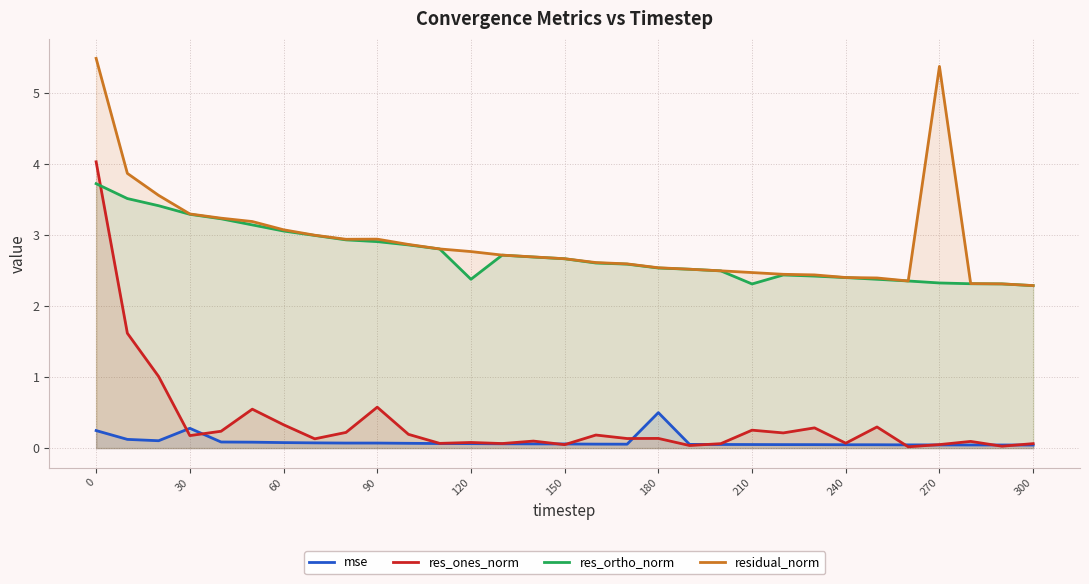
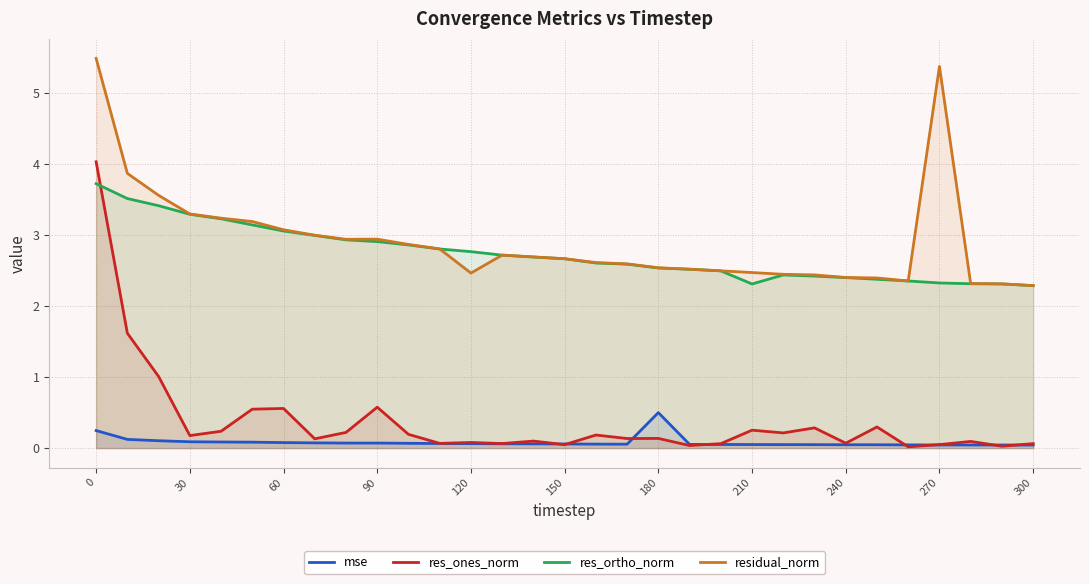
mse, 30: 0.3 -> 0.1
res_ones_norm, 60: 0.3 -> 0.6
res_ortho_norm, 120: 2.4 -> 2.8
residual_norm, 120: 2.8 -> 2.5
